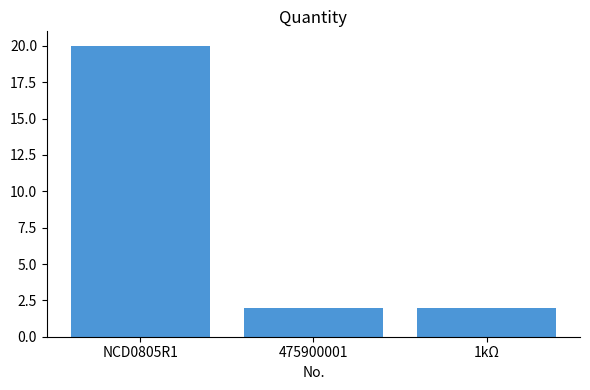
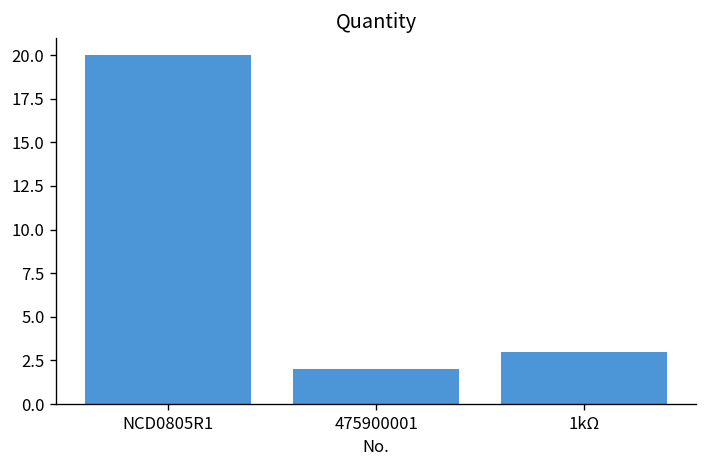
1kΩ: 2 -> 3
